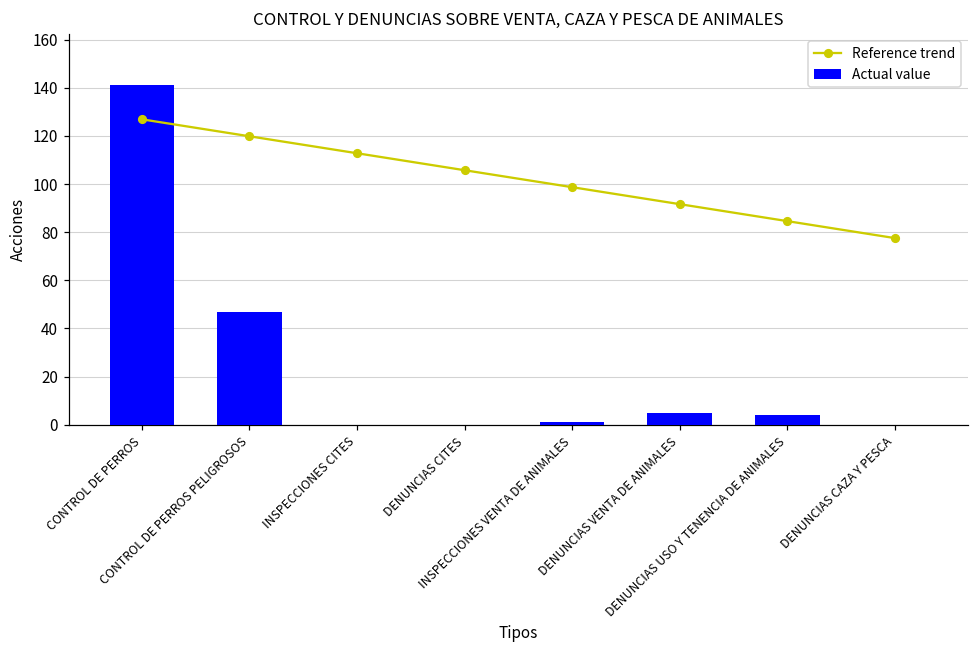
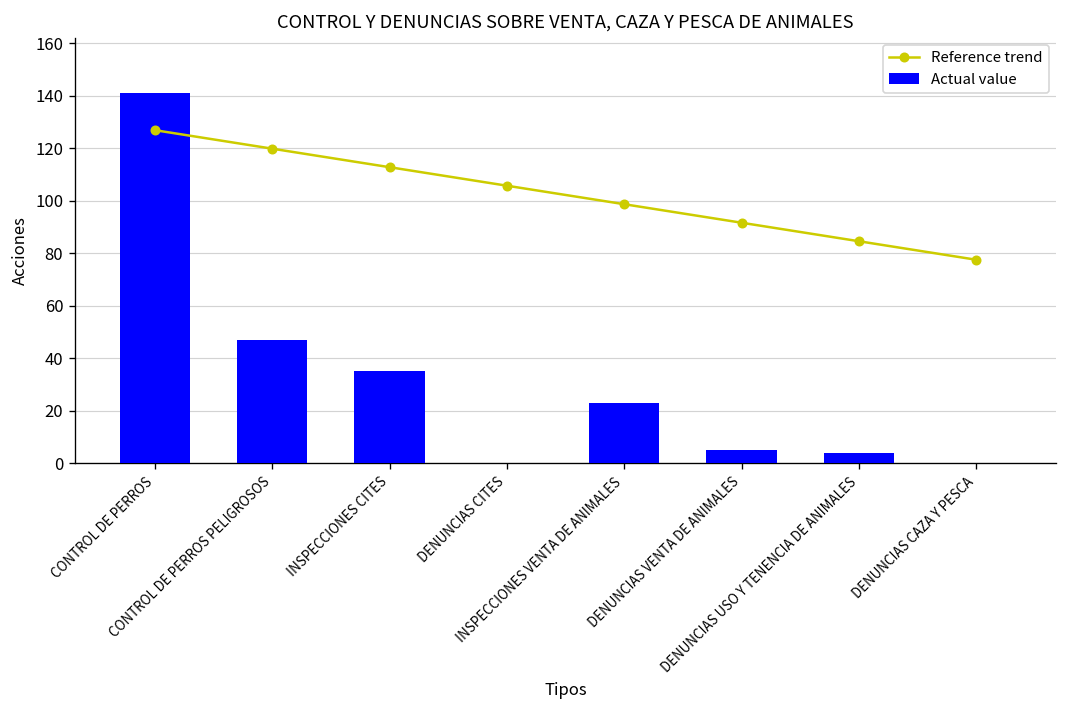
Actual value, INSPECCIONES CITES: 0 -> 35
Actual value, INSPECCIONES VENTA DE ANIMALES: 1 -> 23
